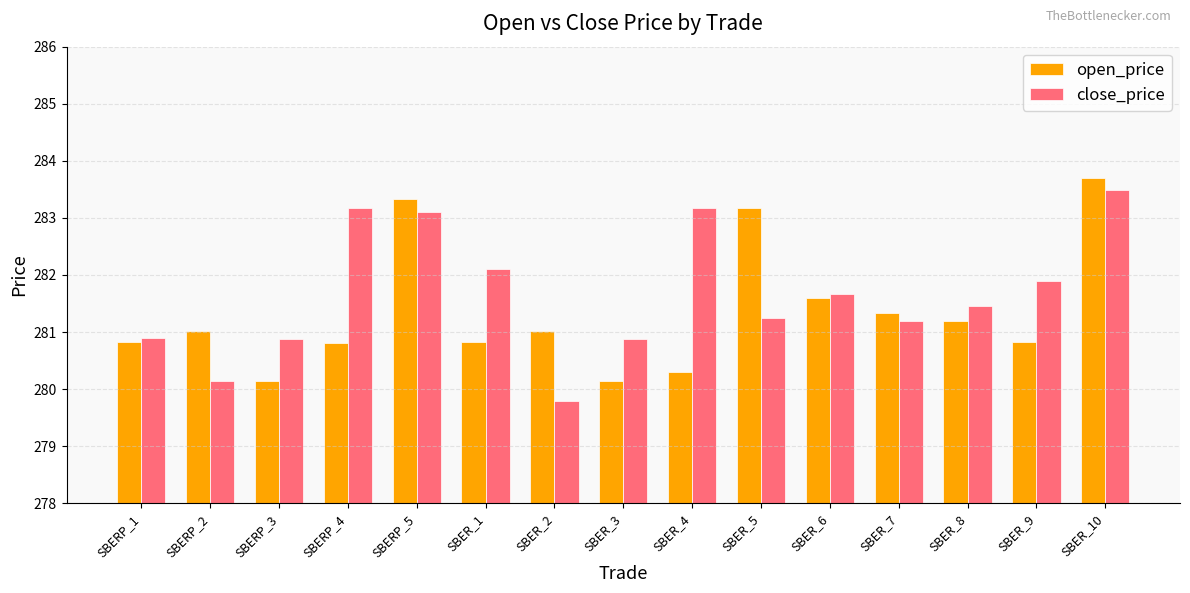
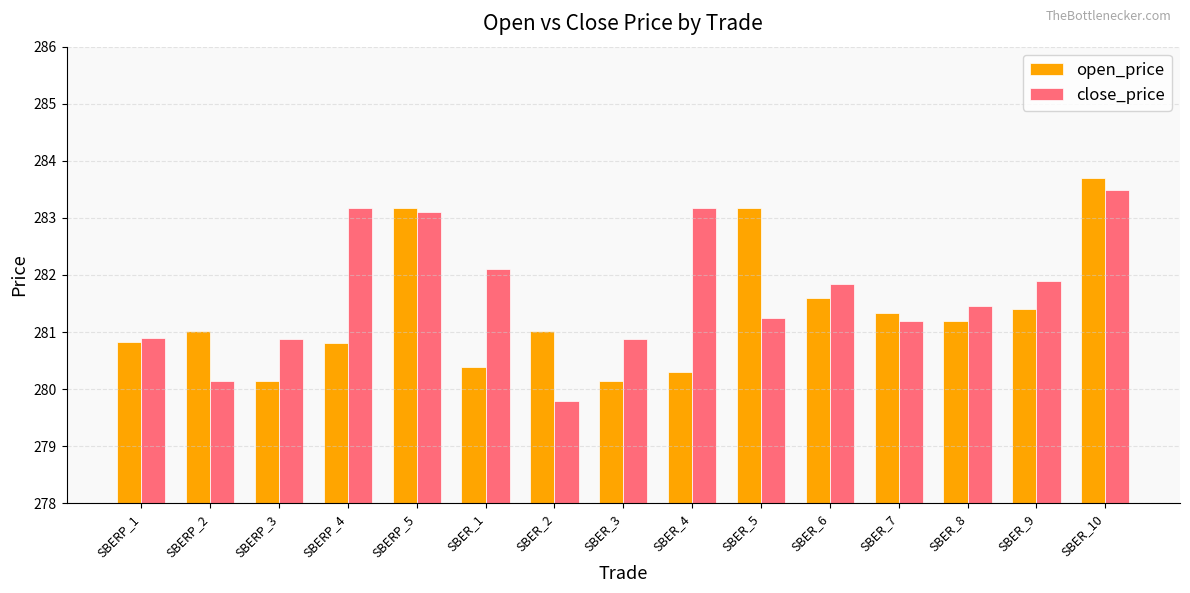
open_price, SBERP_5: 283.3 -> 283.2
open_price, SBER_1: 280.8 -> 280.4
close_price, SBER_6: 281.7 -> 281.8
open_price, SBER_9: 280.8 -> 281.4
